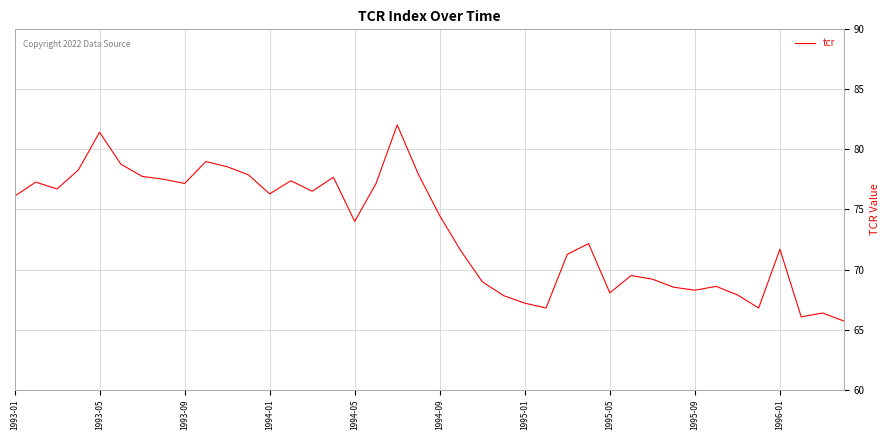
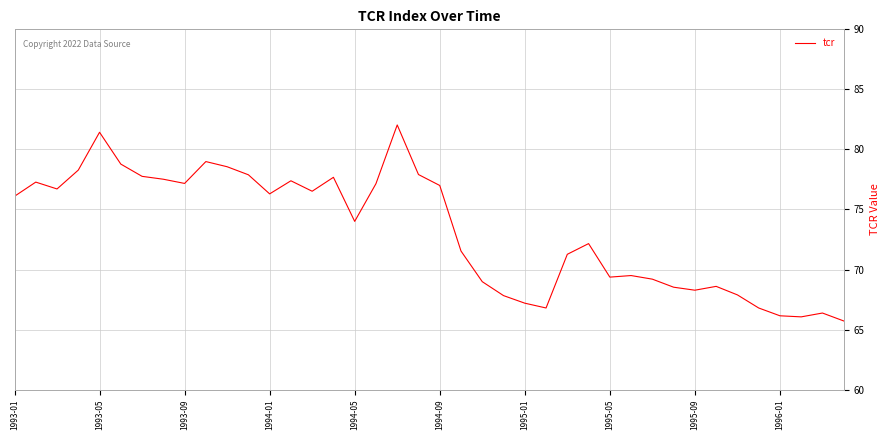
1994-09: 74.5 -> 77.0
1995-05: 68.1 -> 69.4
1996-01: 71.7 -> 66.2
